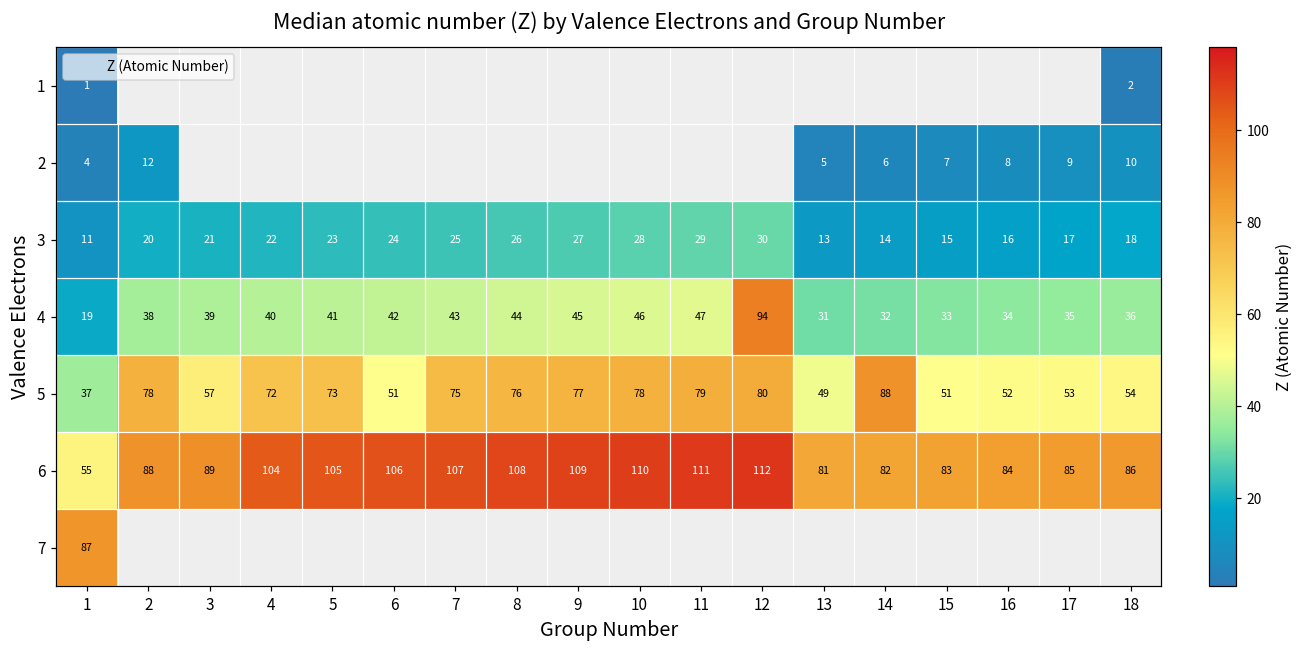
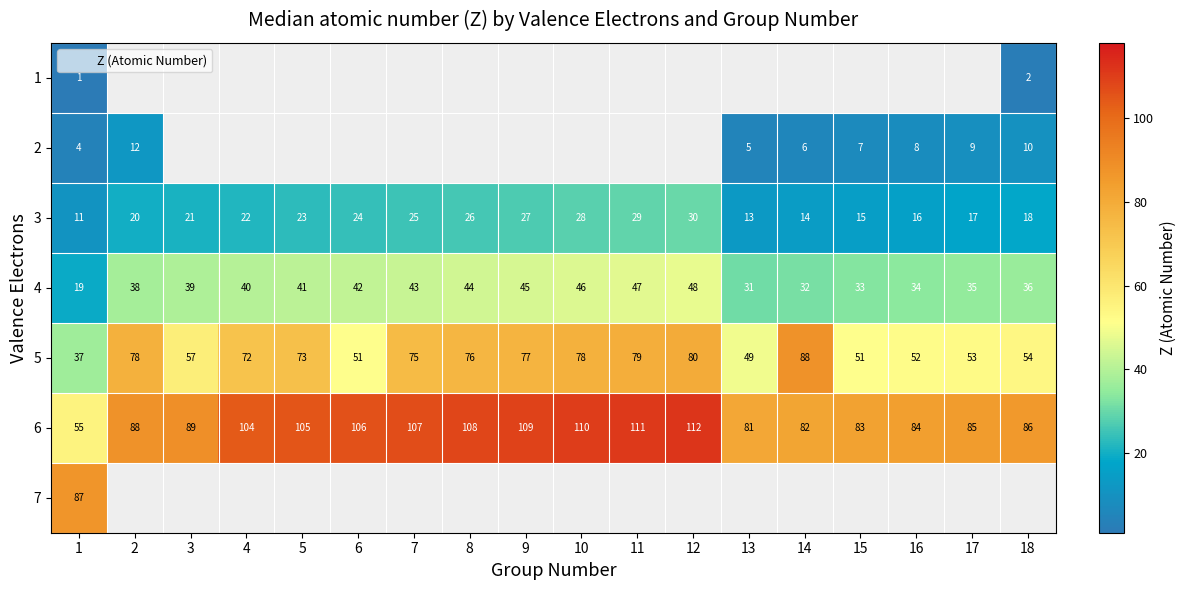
4, 12: 94 -> 48
